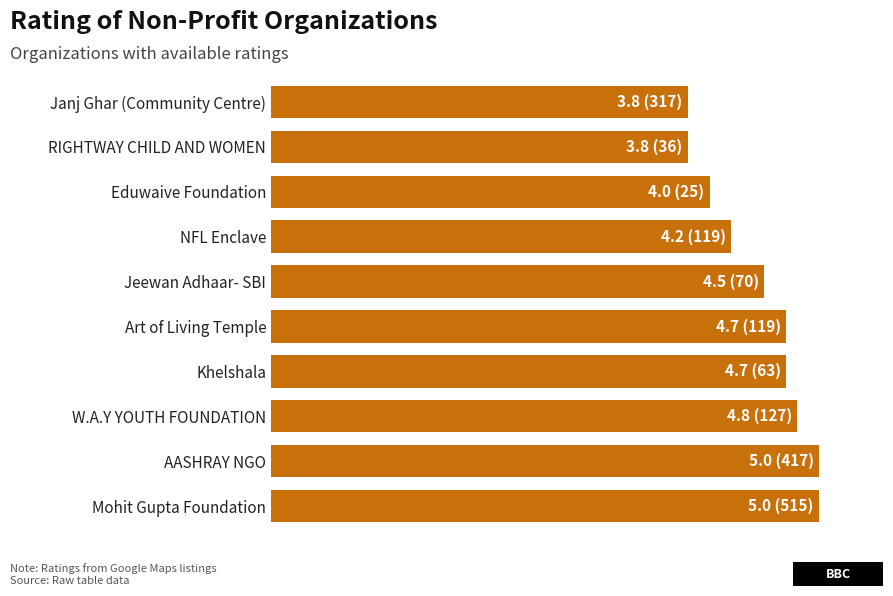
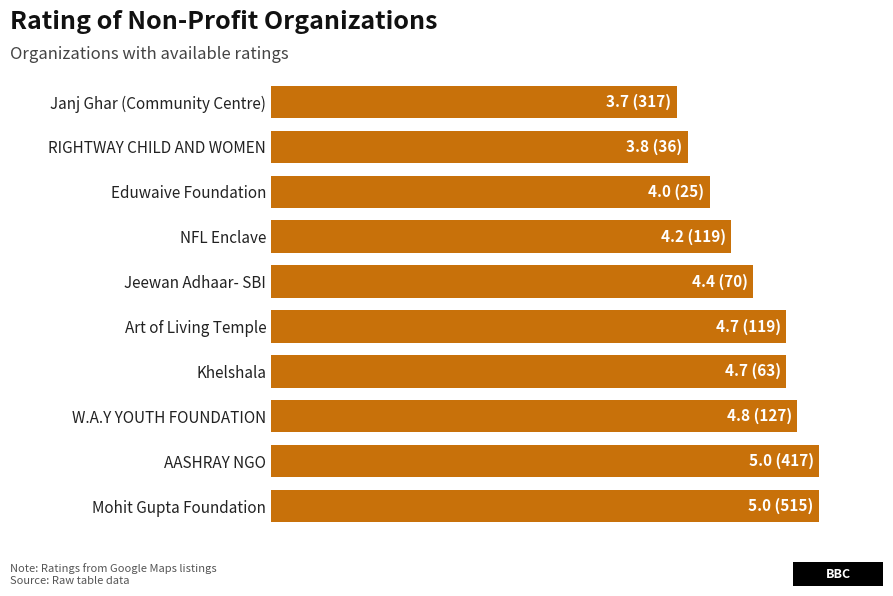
Janj Ghar (Community Centre): 3.8 -> 3.7
Jeewan Adhaar- SBI: 4.5 -> 4.4
